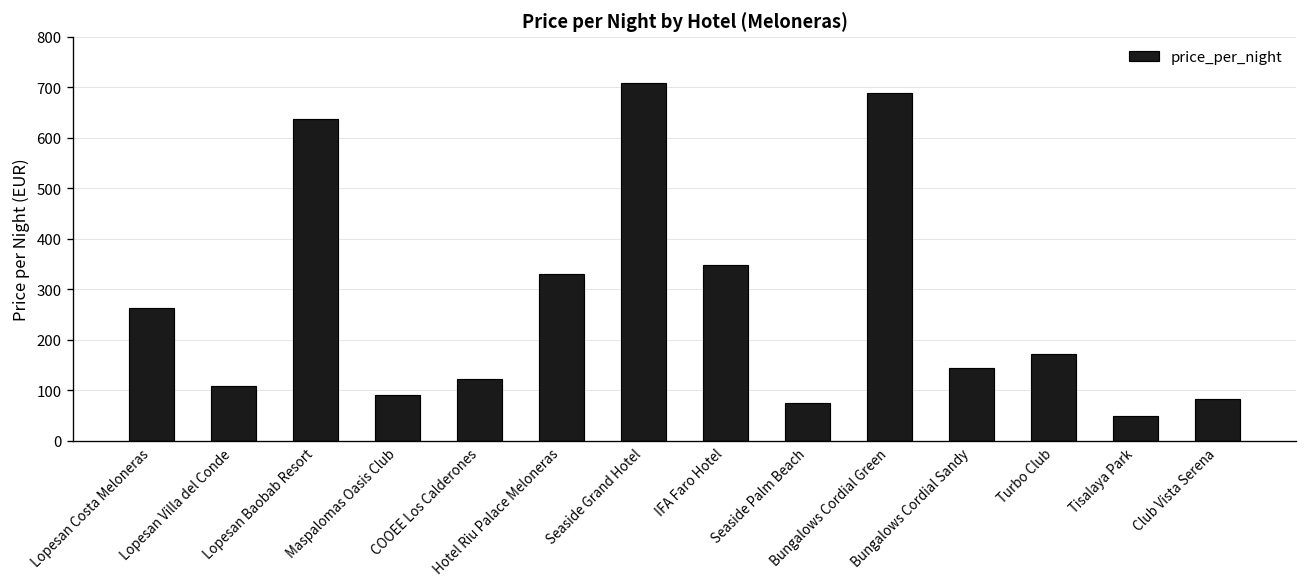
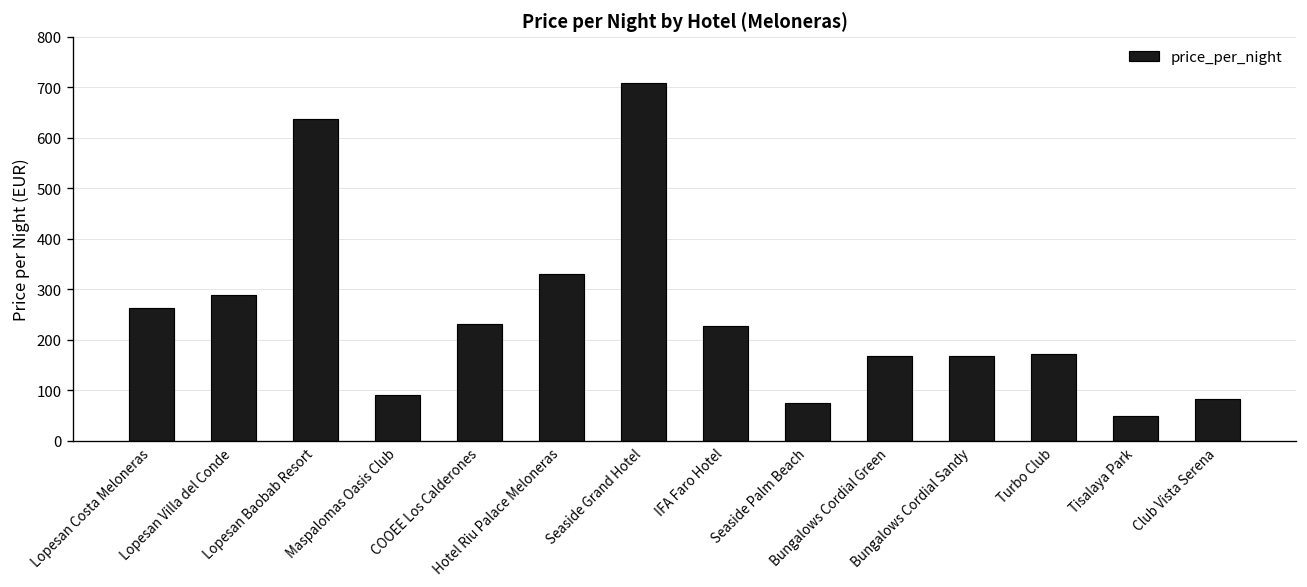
Lopesan Villa del Conde: 110 -> 290
COOEE Los Calderones: 120 -> 230
IFA Faro Hotel: 350 -> 230
Bungalows Cordial Green: 690 -> 170
Bungalows Cordial Sandy: 140 -> 170
